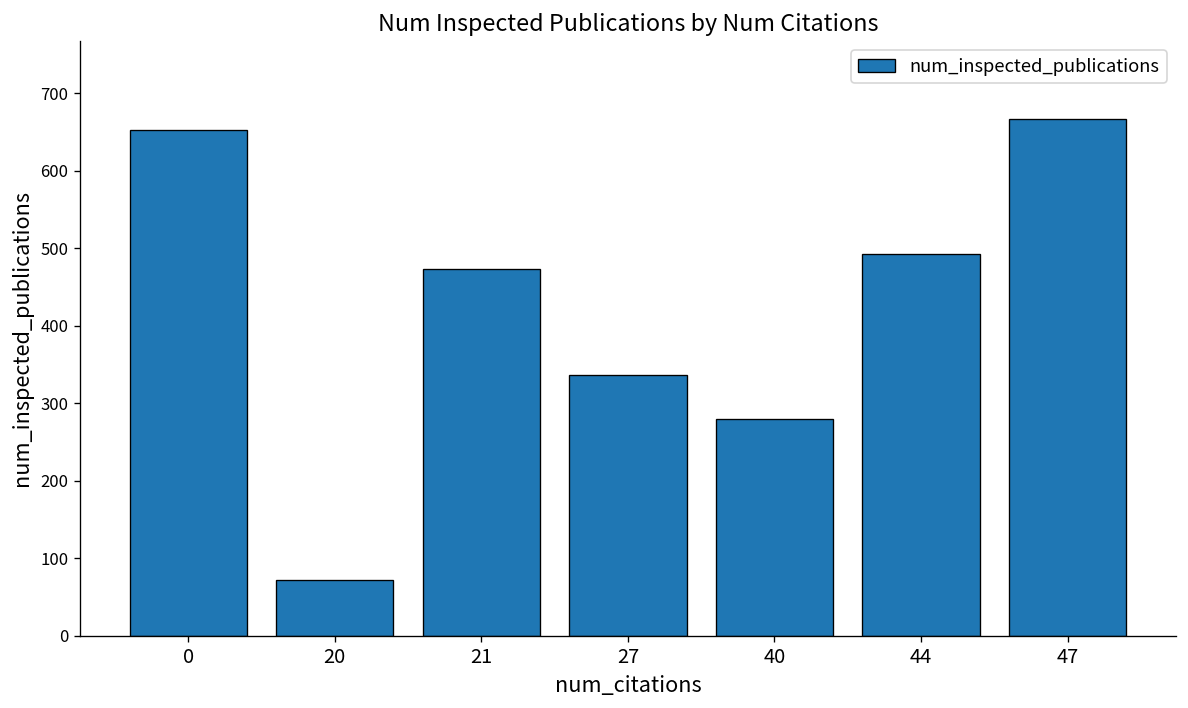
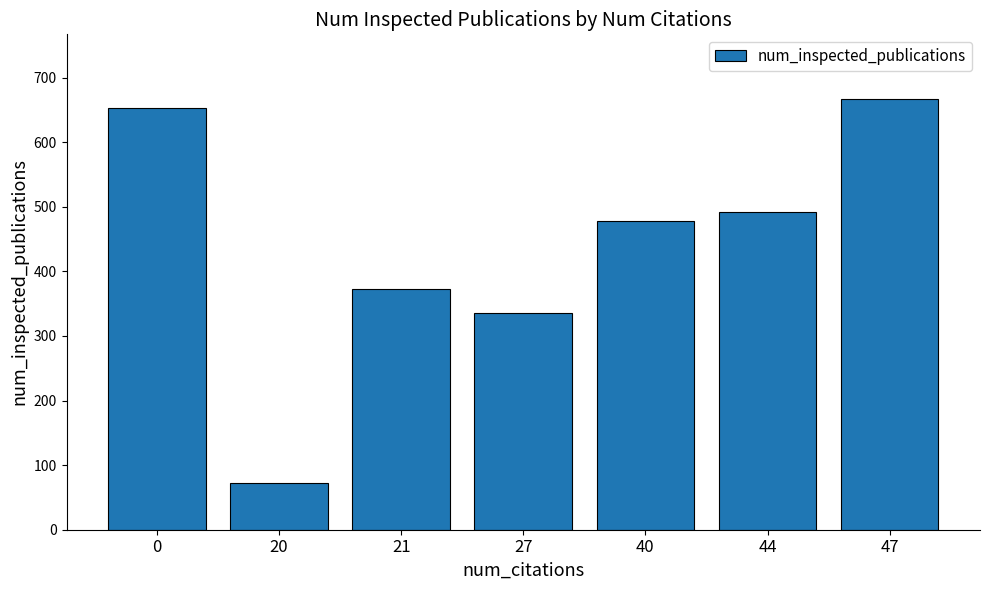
21: 470 -> 370
40: 280 -> 480
